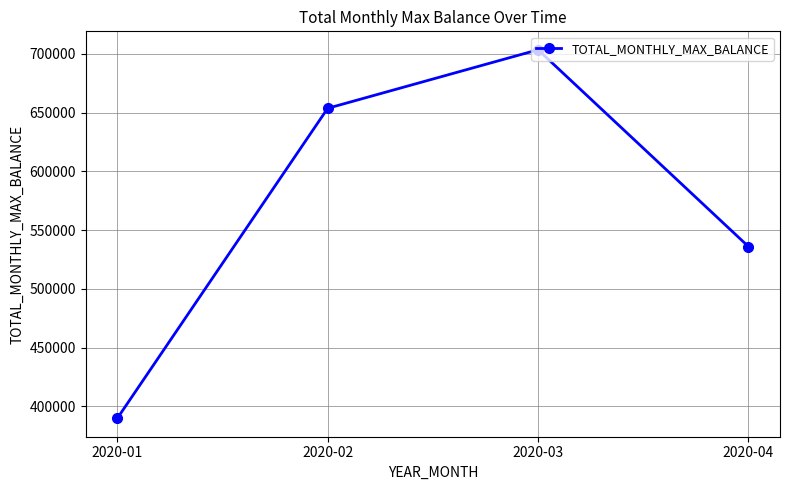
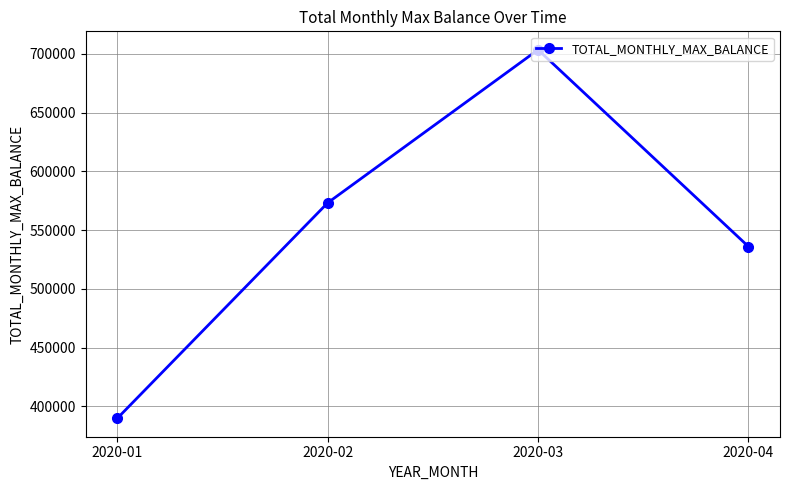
2020-02: 654000 -> 573000
